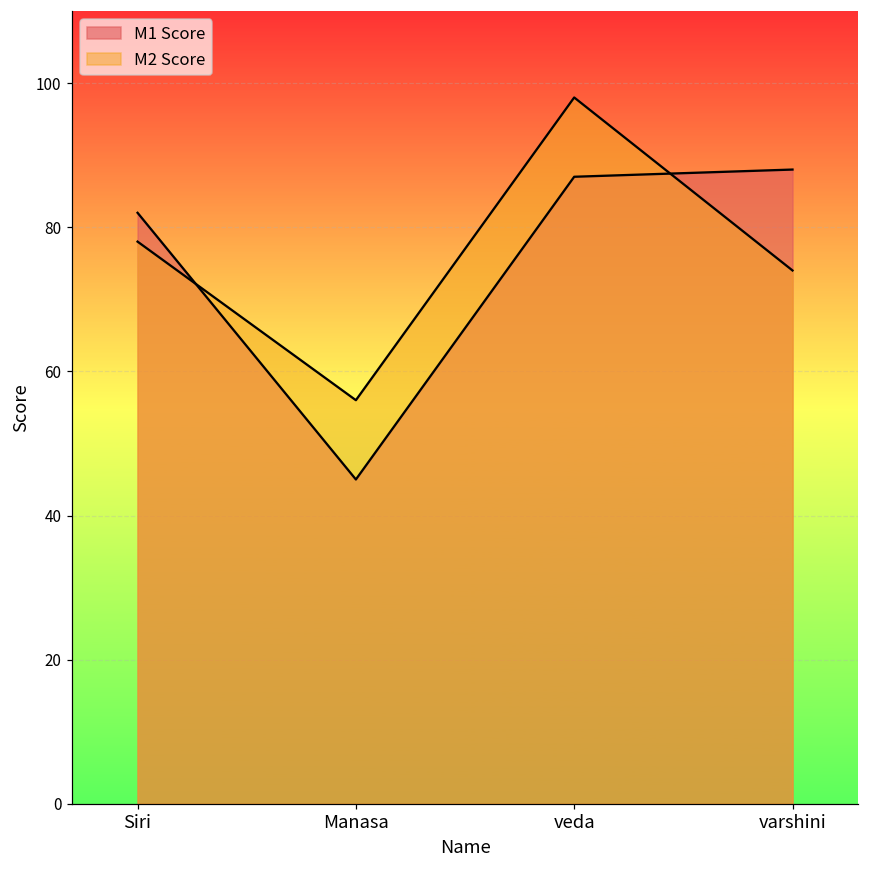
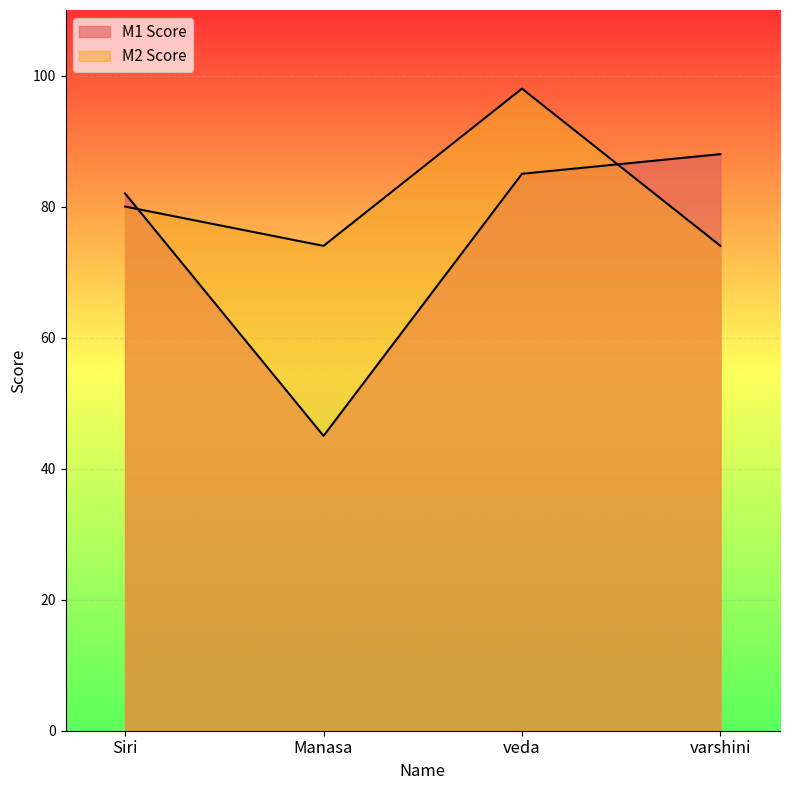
M2 Score, Siri: 78 -> 80
M2 Score, Manasa: 56 -> 74
M1 Score, veda: 87 -> 85
